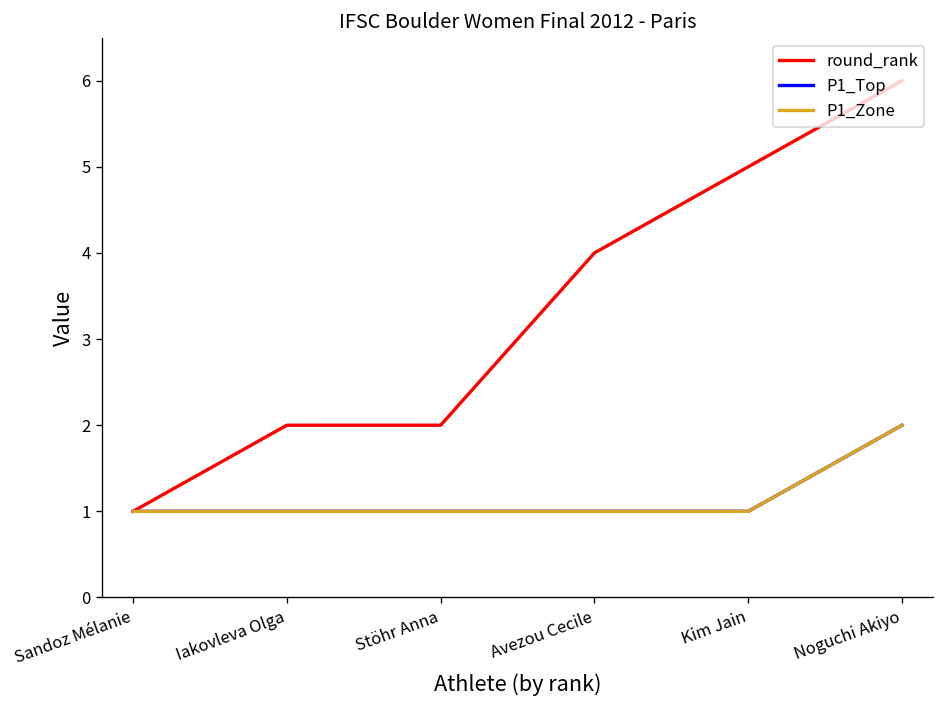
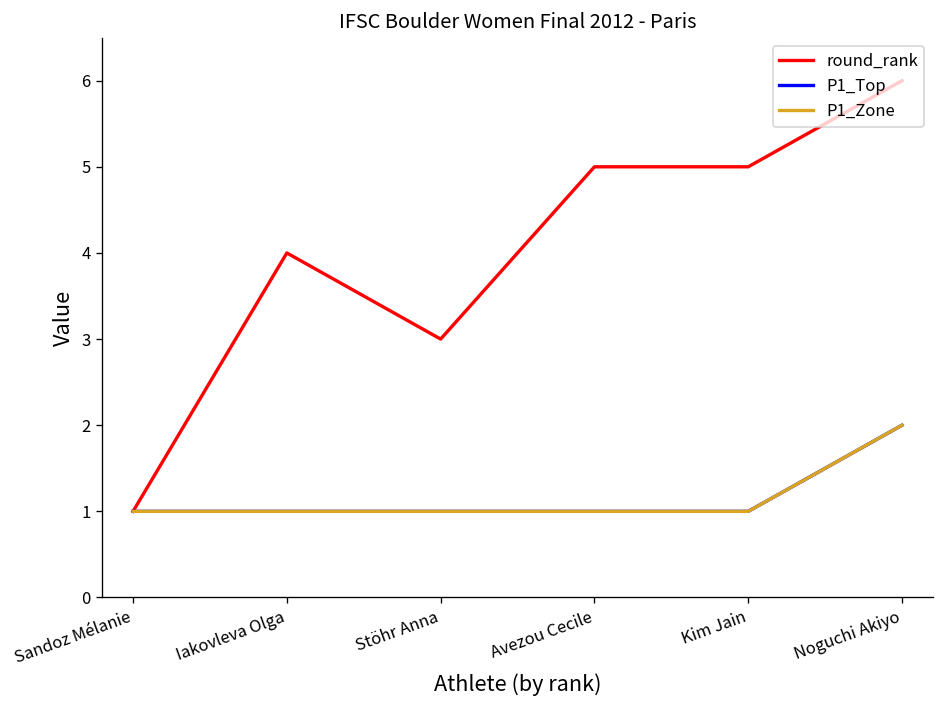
round_rank, Iakovleva Olga: 2 -> 4
round_rank, Stöhr Anna: 2 -> 3
round_rank, Avezou Cecile: 4 -> 5
